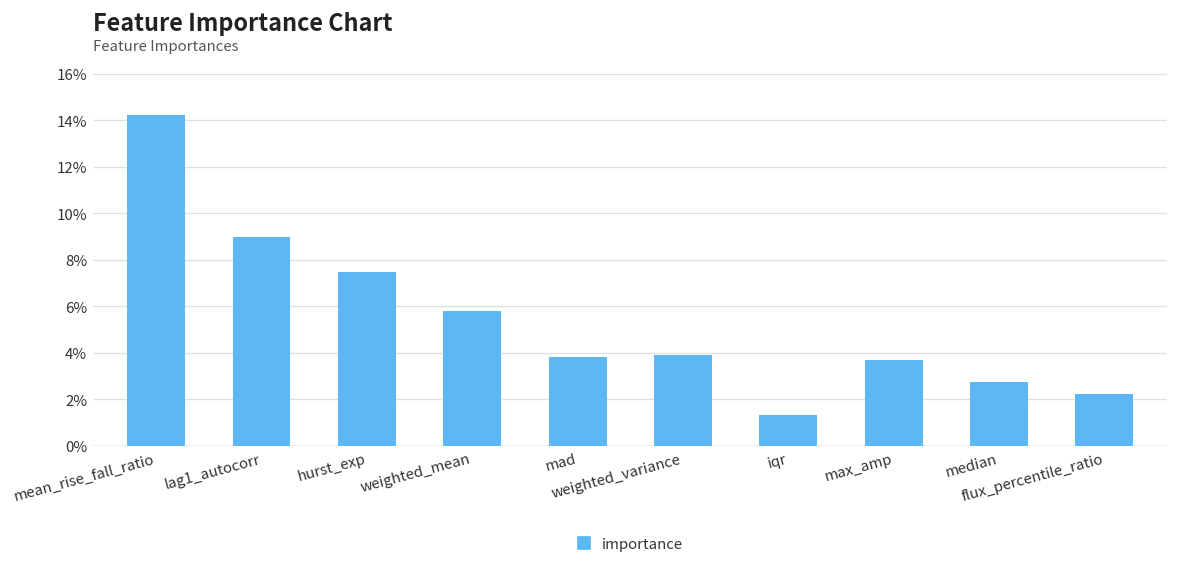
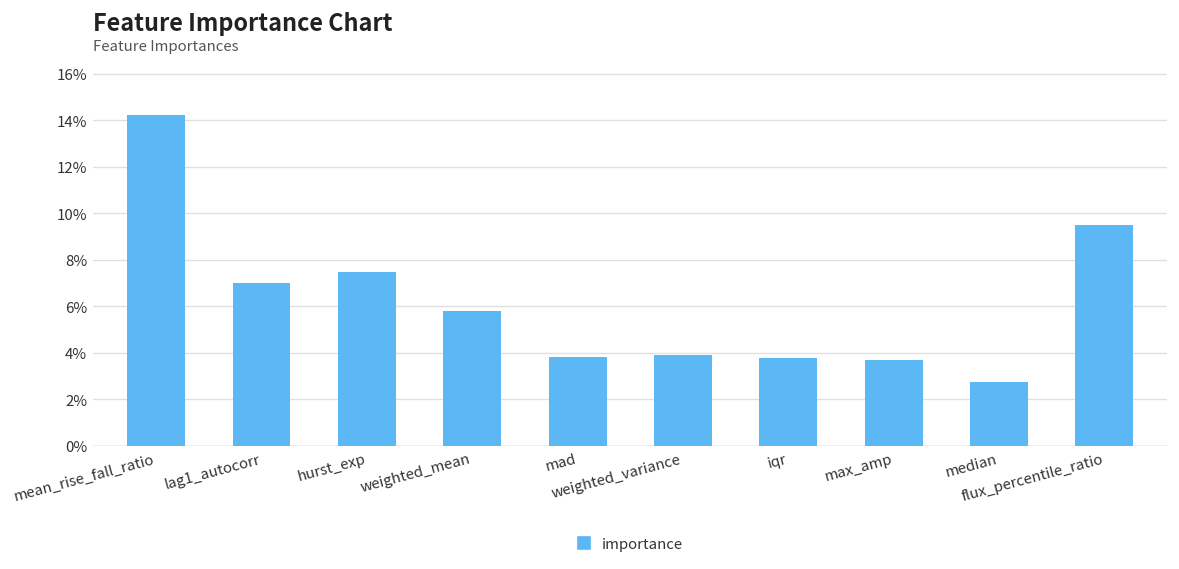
lag1_autocorr: 9.0% -> 7.0%
iqr: 1.3% -> 3.8%
flux_percentile_ratio: 2.2% -> 9.5%
